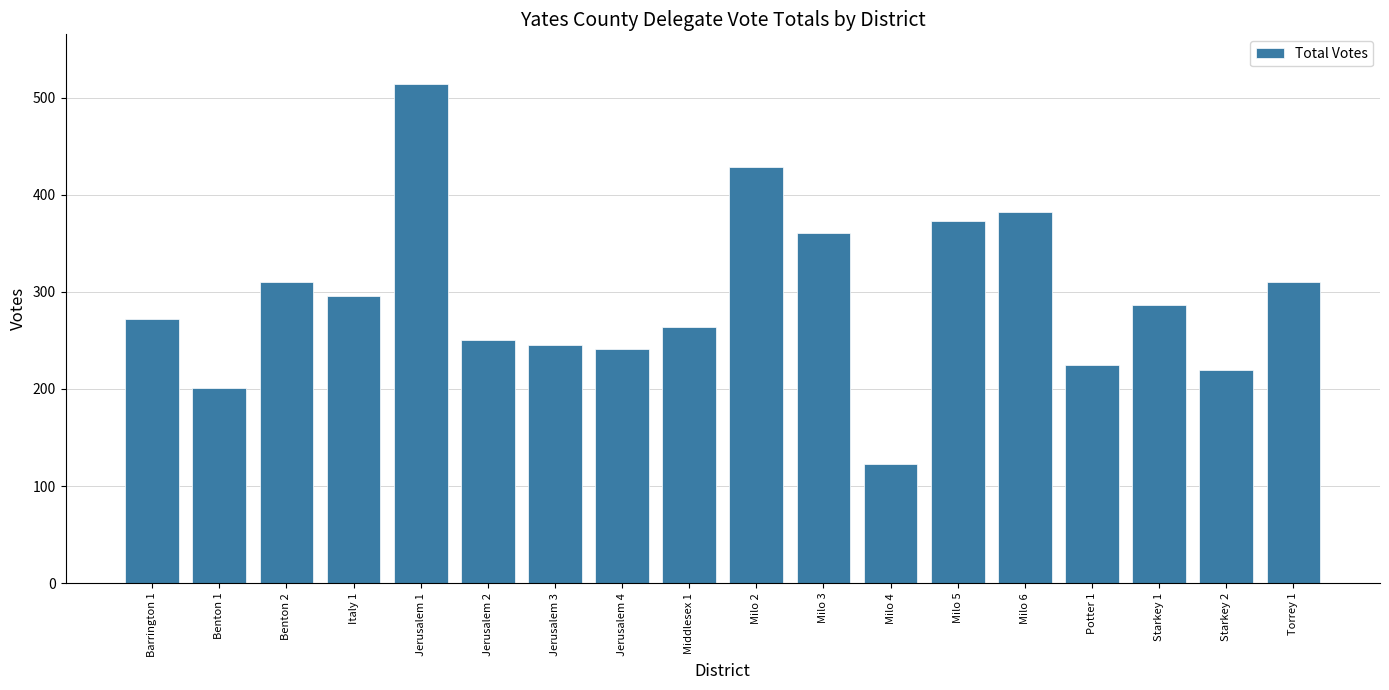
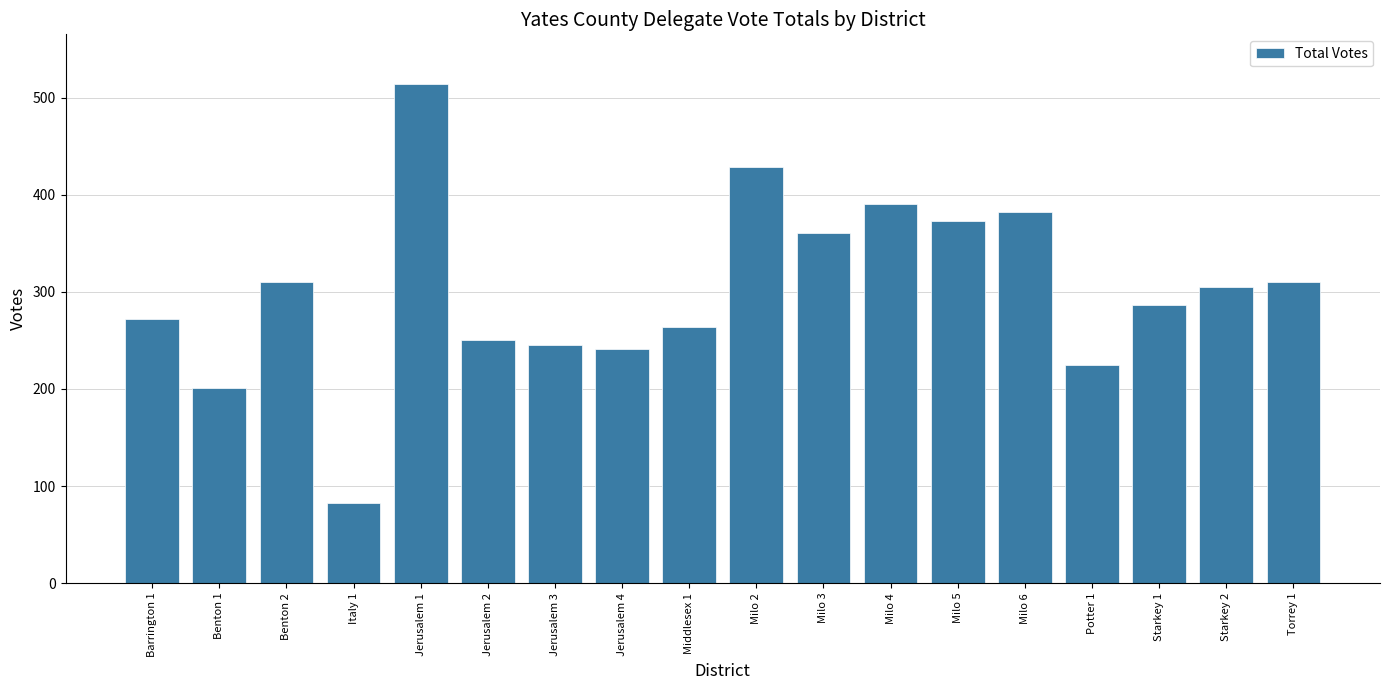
Italy 1: 300 -> 80
Milo 4: 120 -> 390
Starkey 2: 220 -> 310
